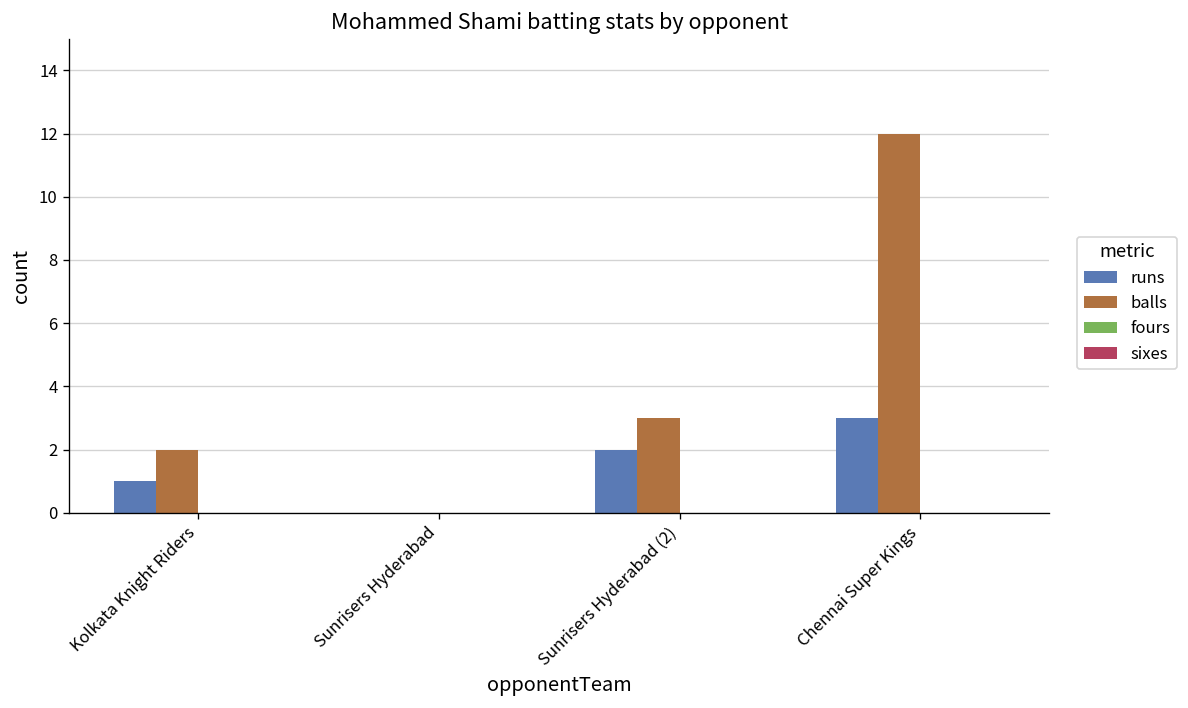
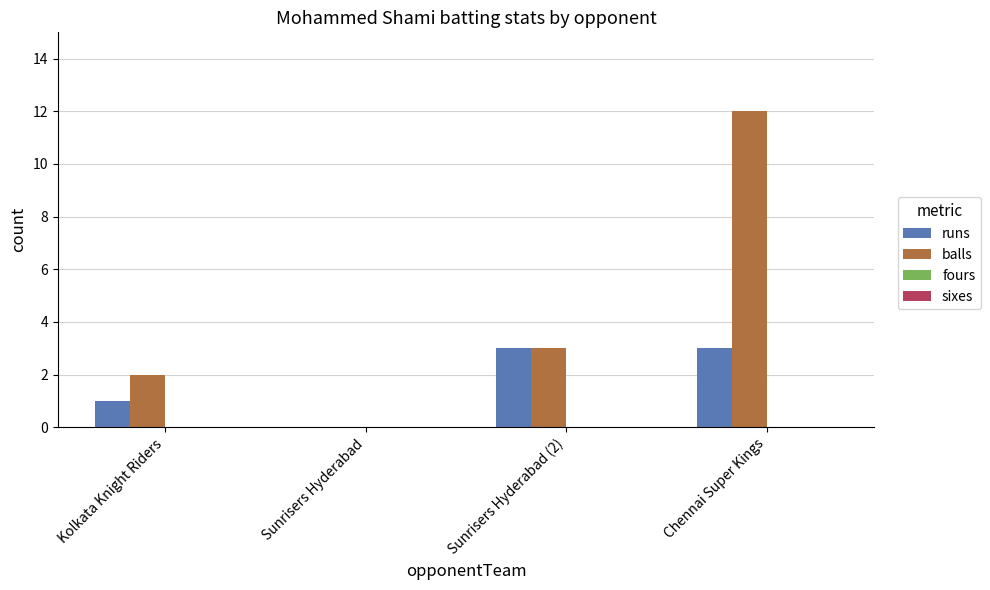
runs, Sunrisers Hyderabad (2): 2 -> 3
